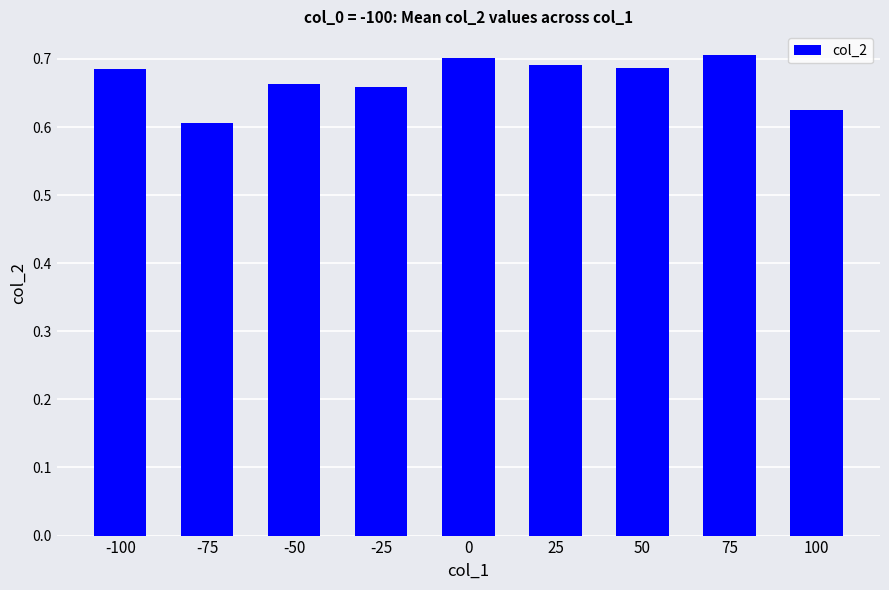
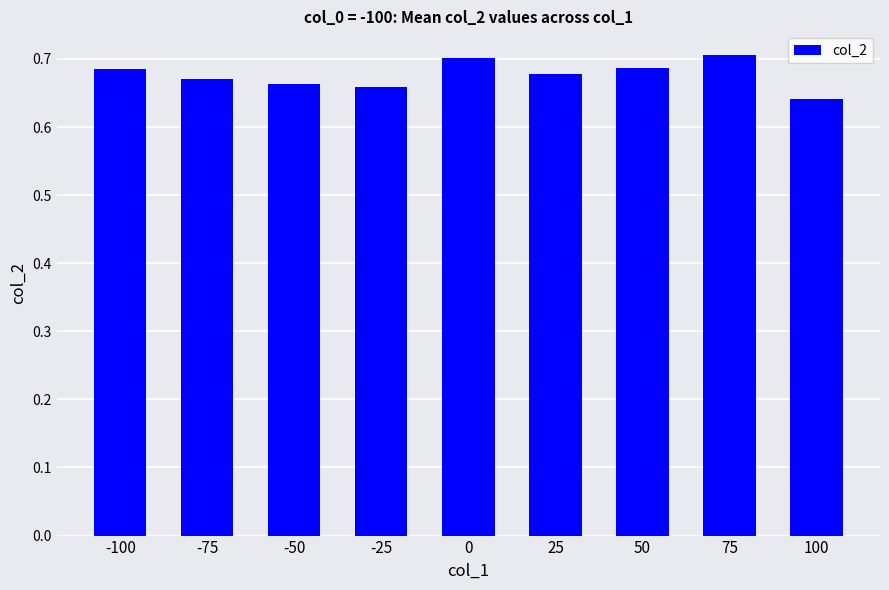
-75: 0.61 -> 0.67
25: 0.69 -> 0.68
100: 0.62 -> 0.64
